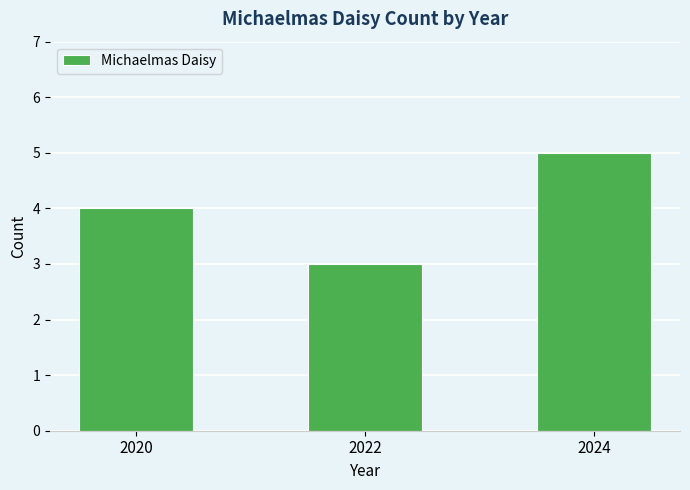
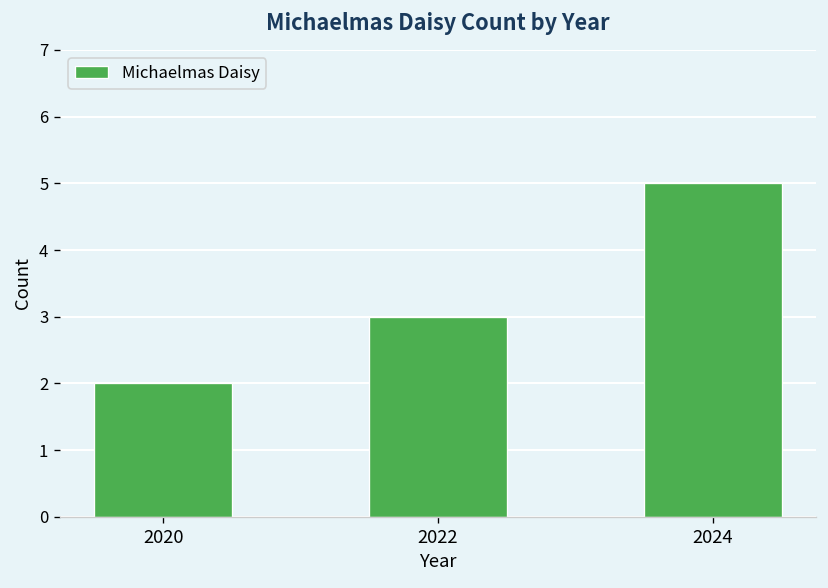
2020: 4 -> 2
